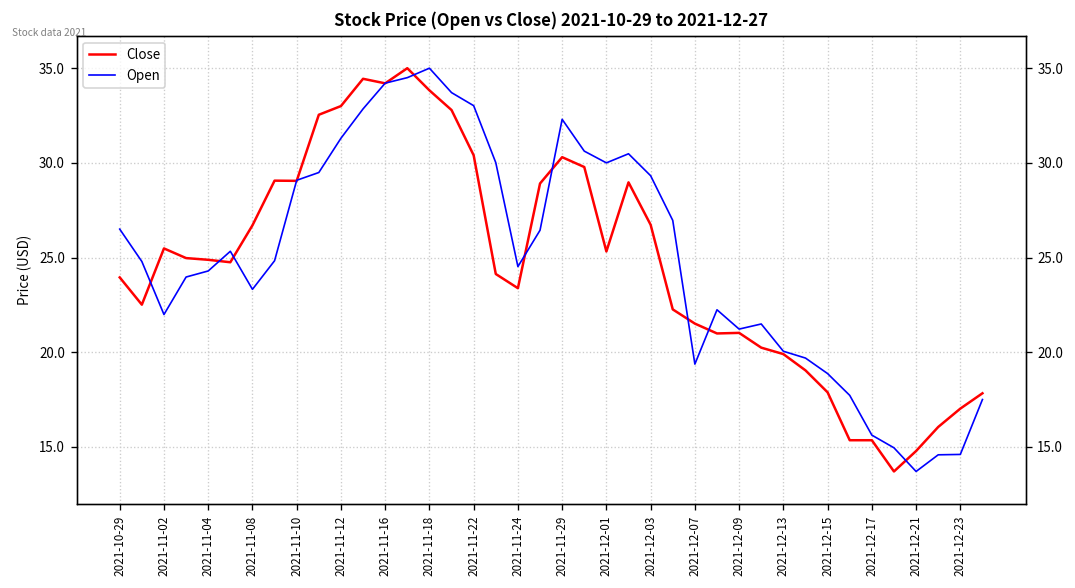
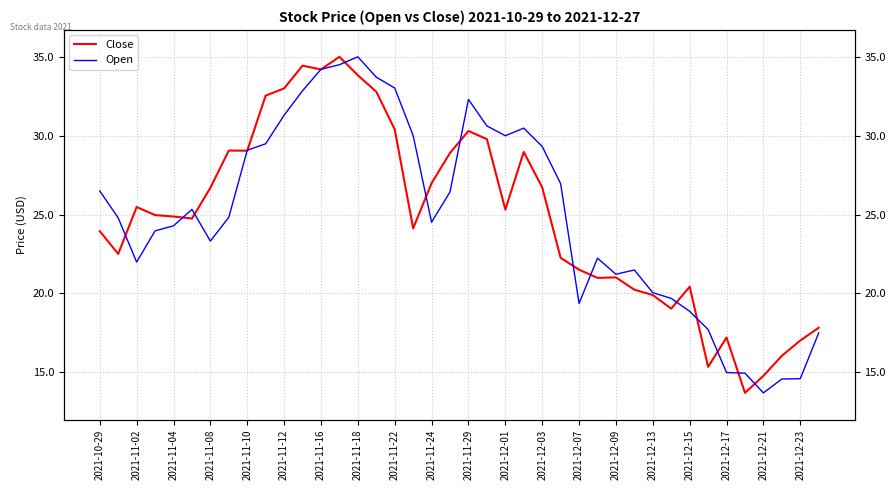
Close, 2021-11-24: 23.4 -> 27.0
Close, 2021-12-15: 17.9 -> 20.4
Close, 2021-12-17: 15.4 -> 17.2
Open, 2021-12-17: 15.6 -> 15.0
